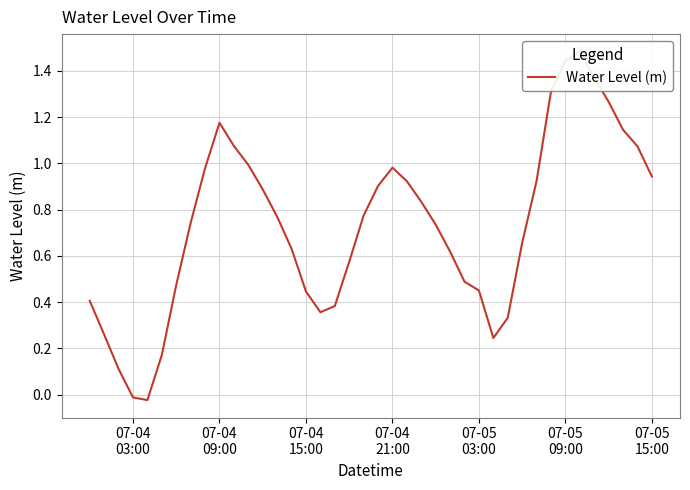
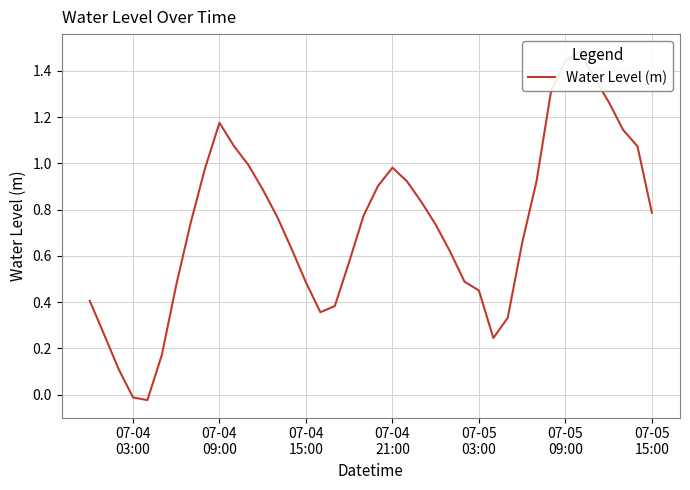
07-04 15:00: 0.45 -> 0.49
07-05 15:00: 0.94 -> 0.79
